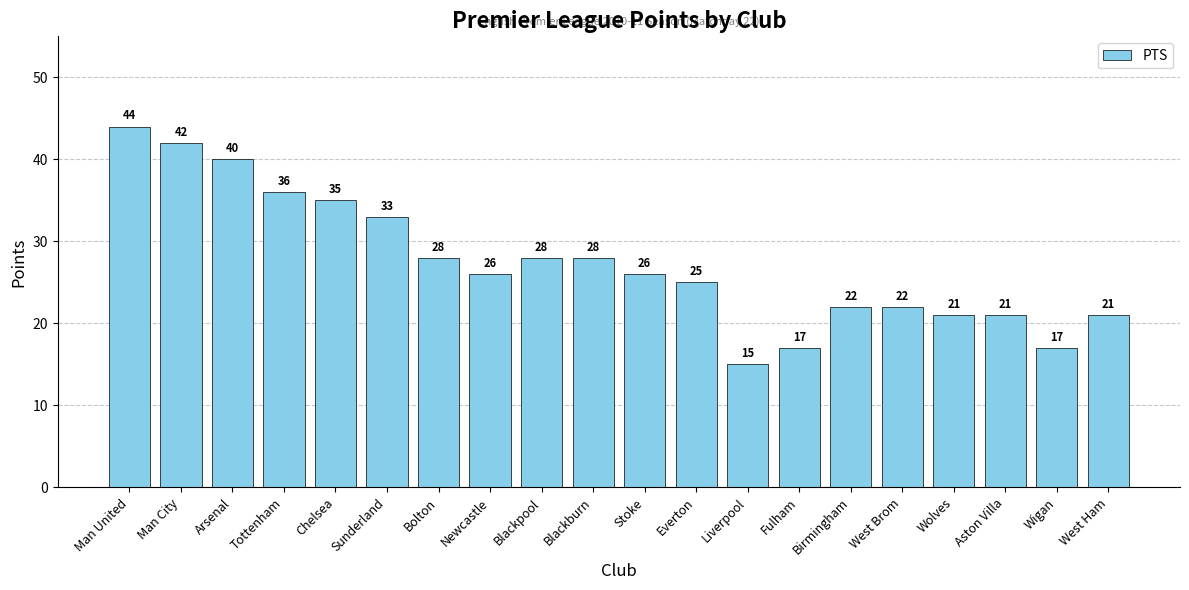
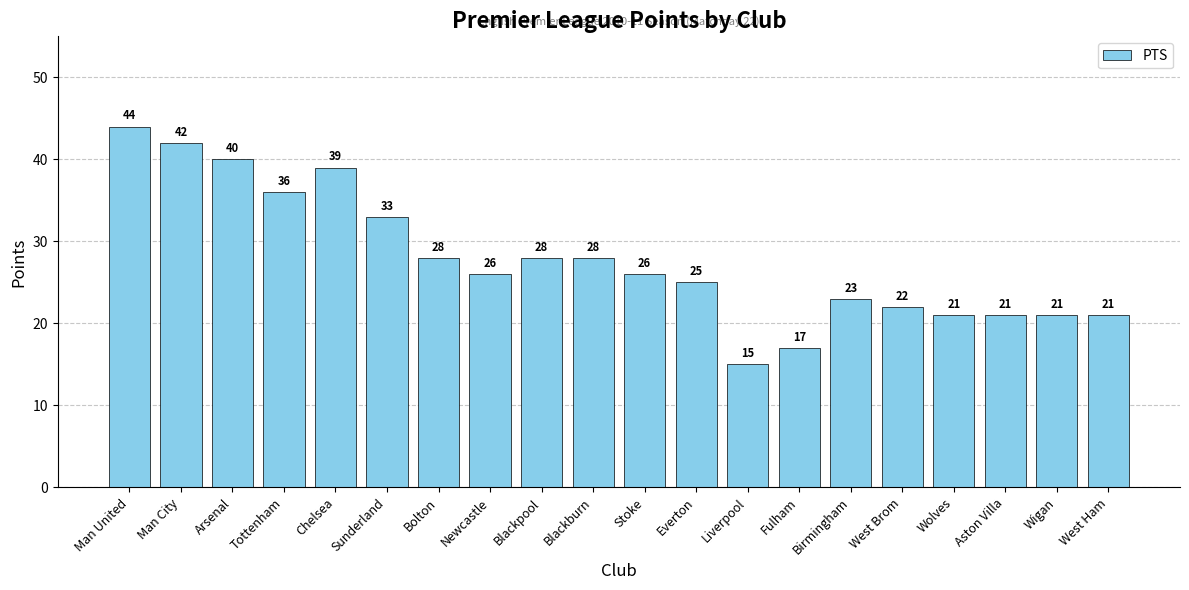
Chelsea: 35 -> 39
Birmingham: 22 -> 23
Wigan: 17 -> 21
